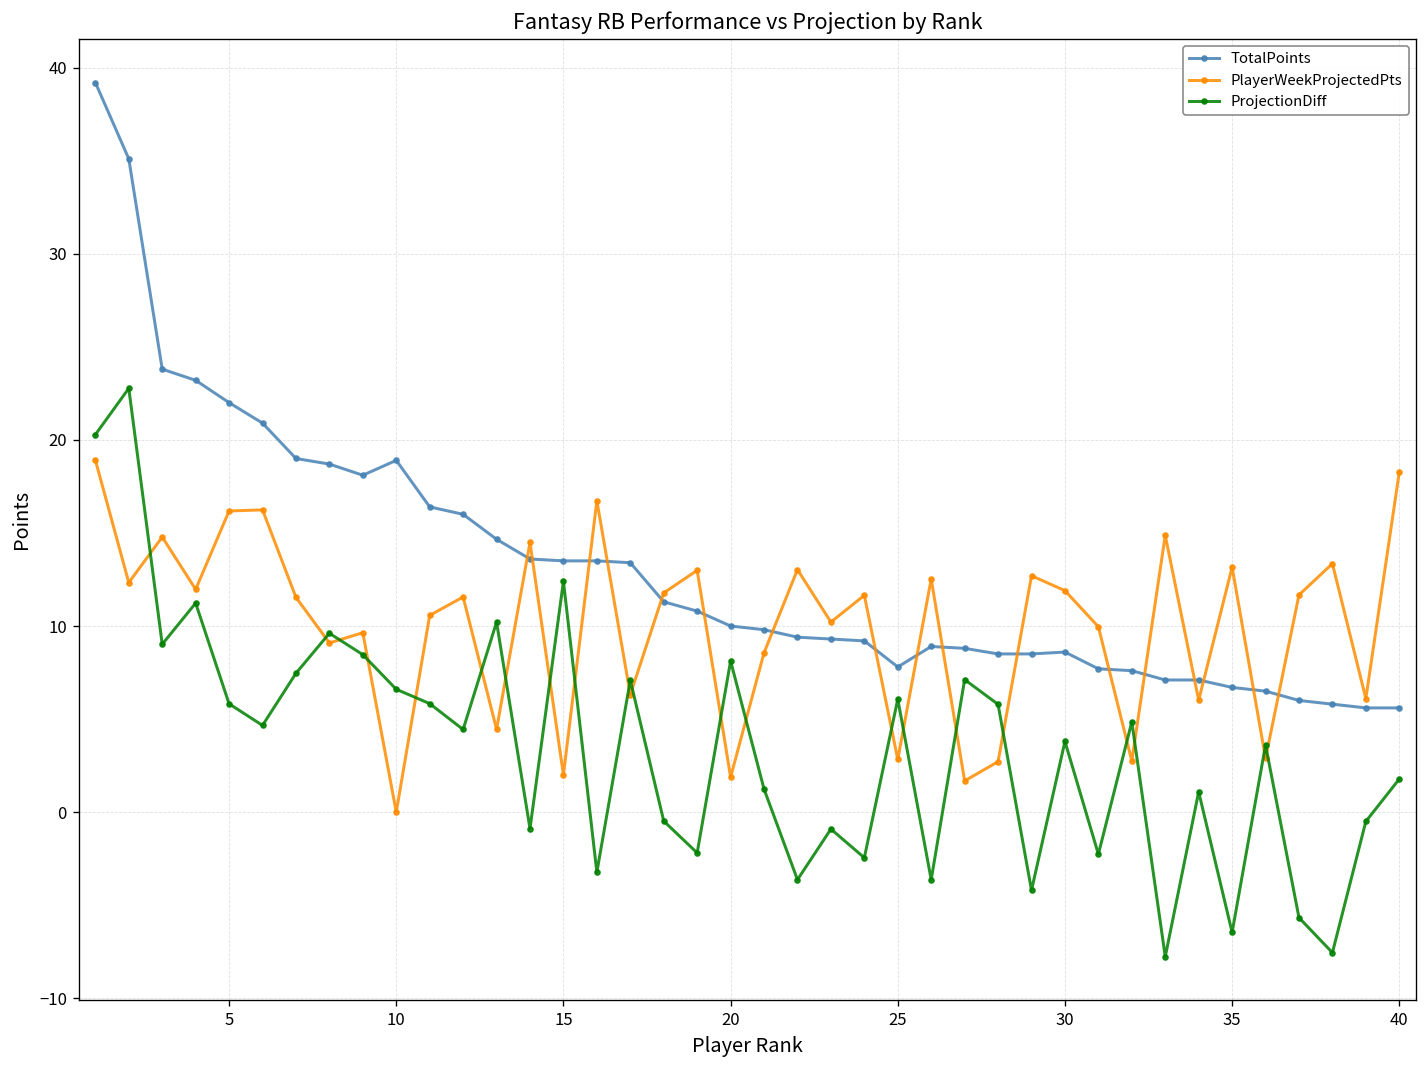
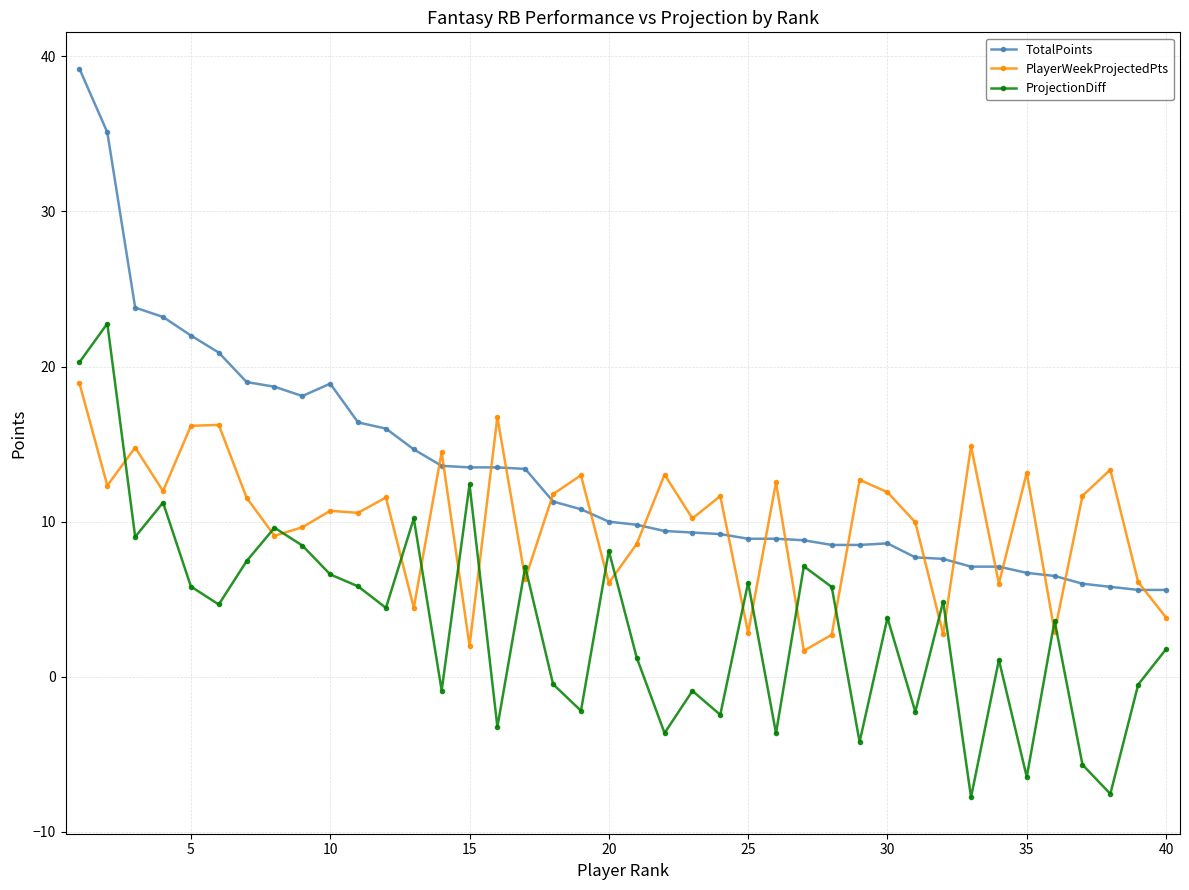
PlayerWeekProjectedPts, 10: 0.0 -> 10.7
PlayerWeekProjectedPts, 20: 1.9 -> 6.1
TotalPoints, 25: 7.8 -> 8.9
PlayerWeekProjectedPts, 40: 18.3 -> 3.8
